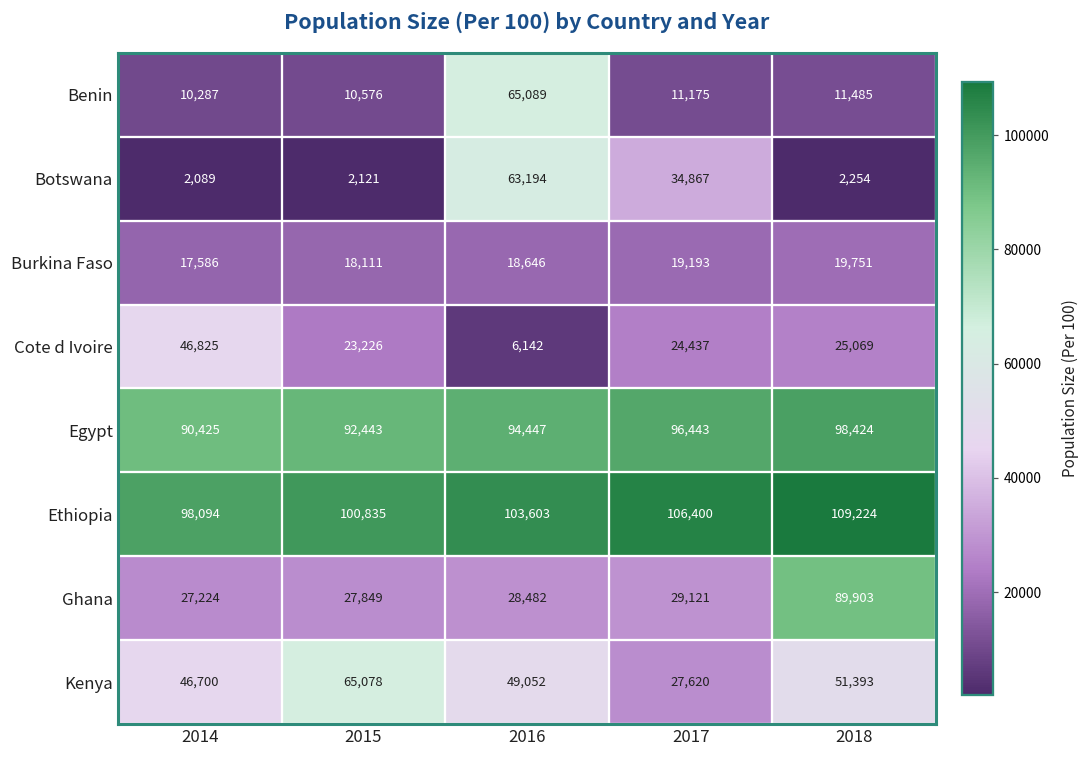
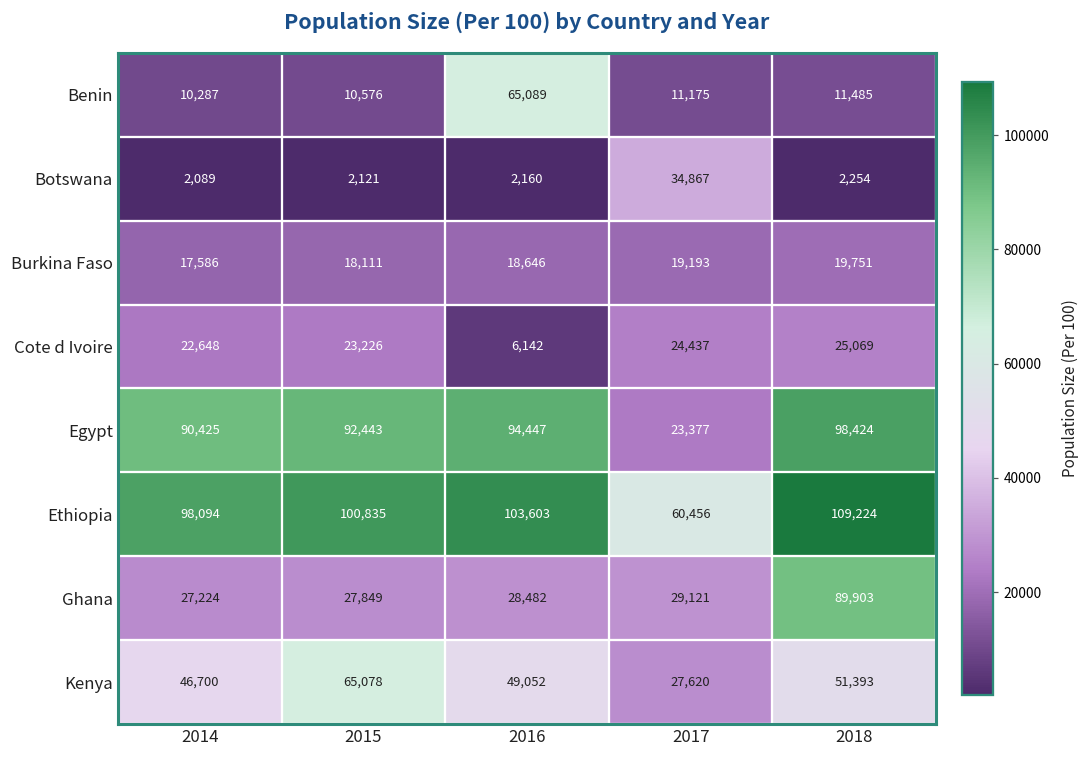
Botswana, 2016: 63,194 -> 2,160
Cote d Ivoire, 2014: 46,825 -> 22,648
Egypt, 2017: 96,443 -> 23,377
Ethiopia, 2017: 106,400 -> 60,456
